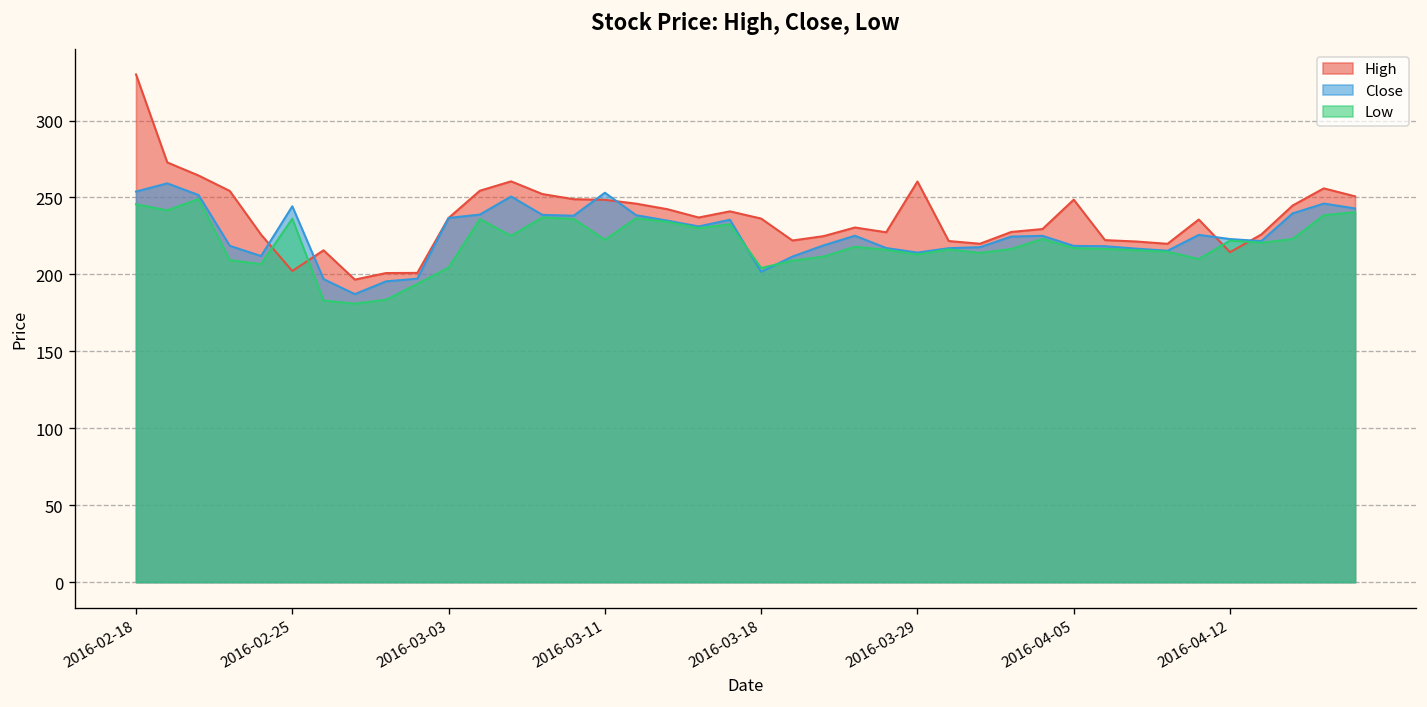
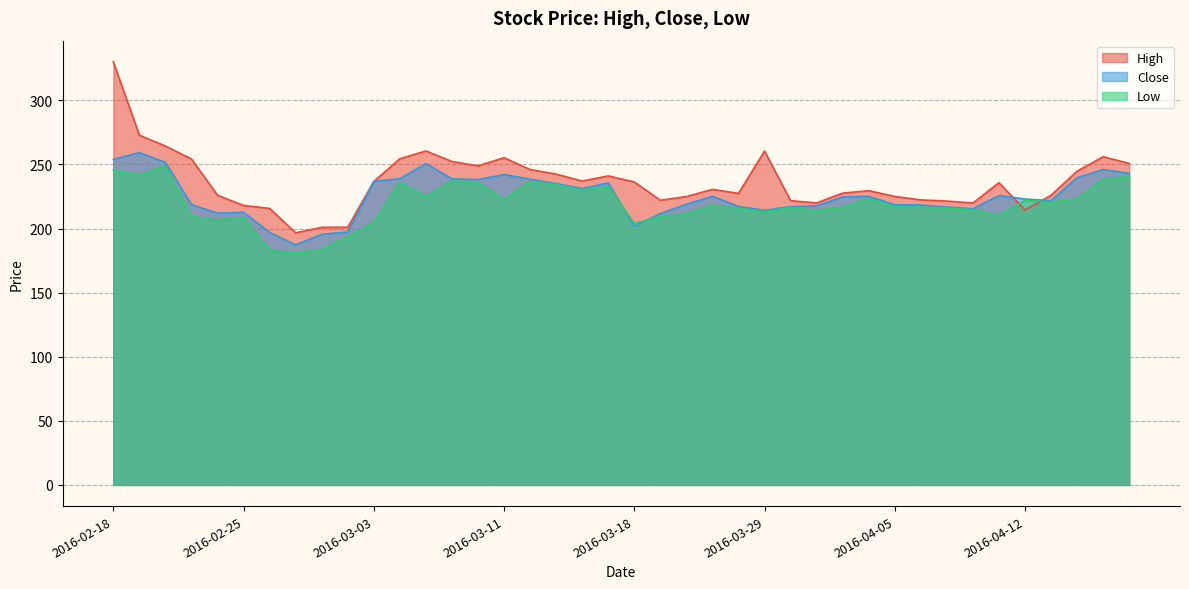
High, 2016-02-25: 202 -> 218
Close, 2016-02-25: 244 -> 213
Low, 2016-02-25: 236 -> 209
High, 2016-03-11: 249 -> 255
Close, 2016-03-11: 253 -> 242
High, 2016-04-05: 249 -> 225
